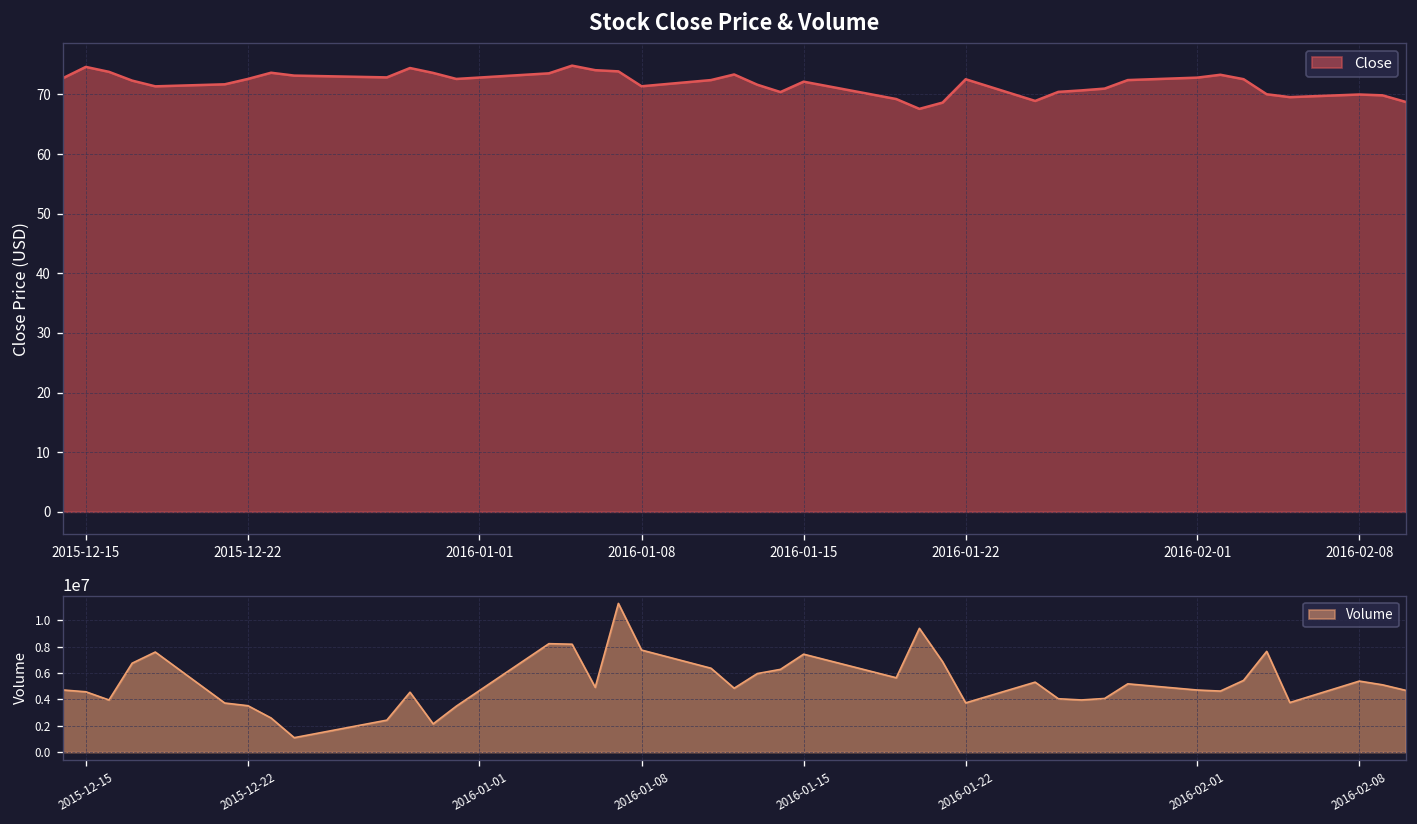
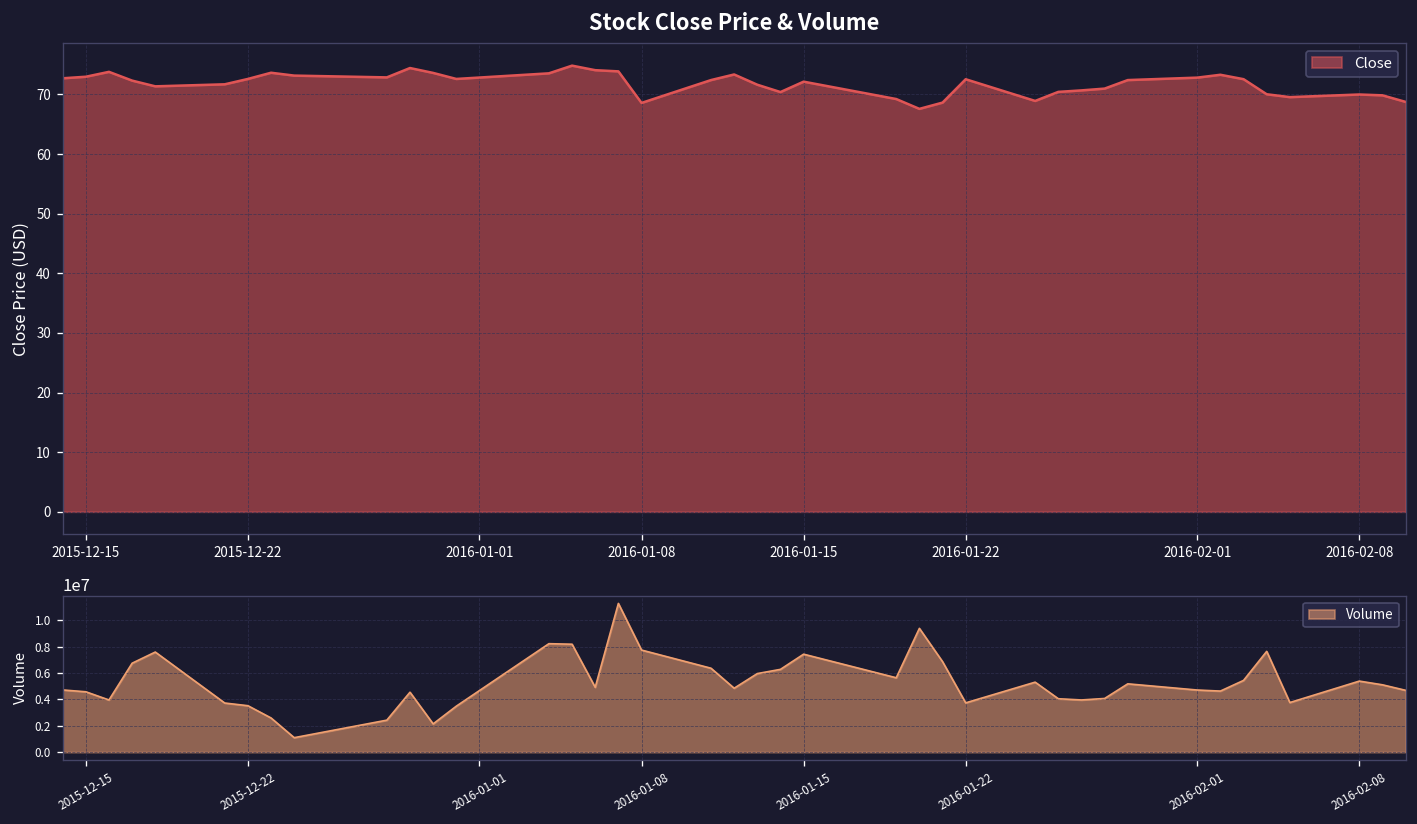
Stock Close Price & Volume, 2015-12-15: 75 -> 73
Stock Close Price & Volume, 2016-01-08: 71 -> 69
